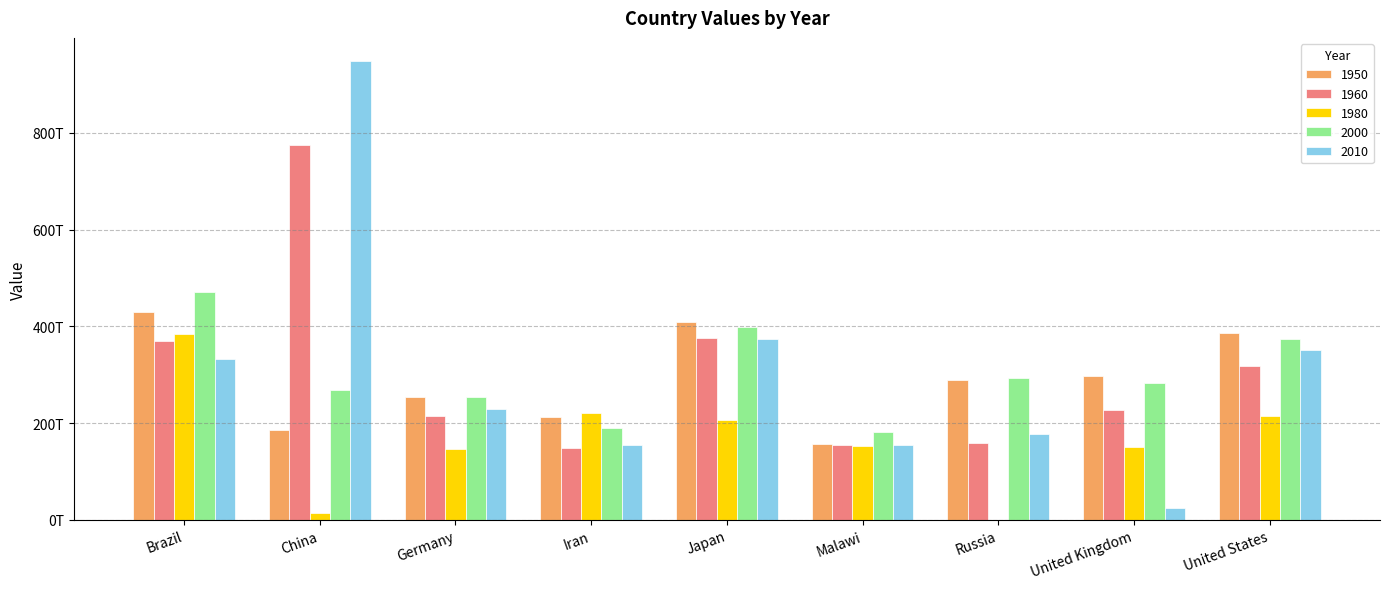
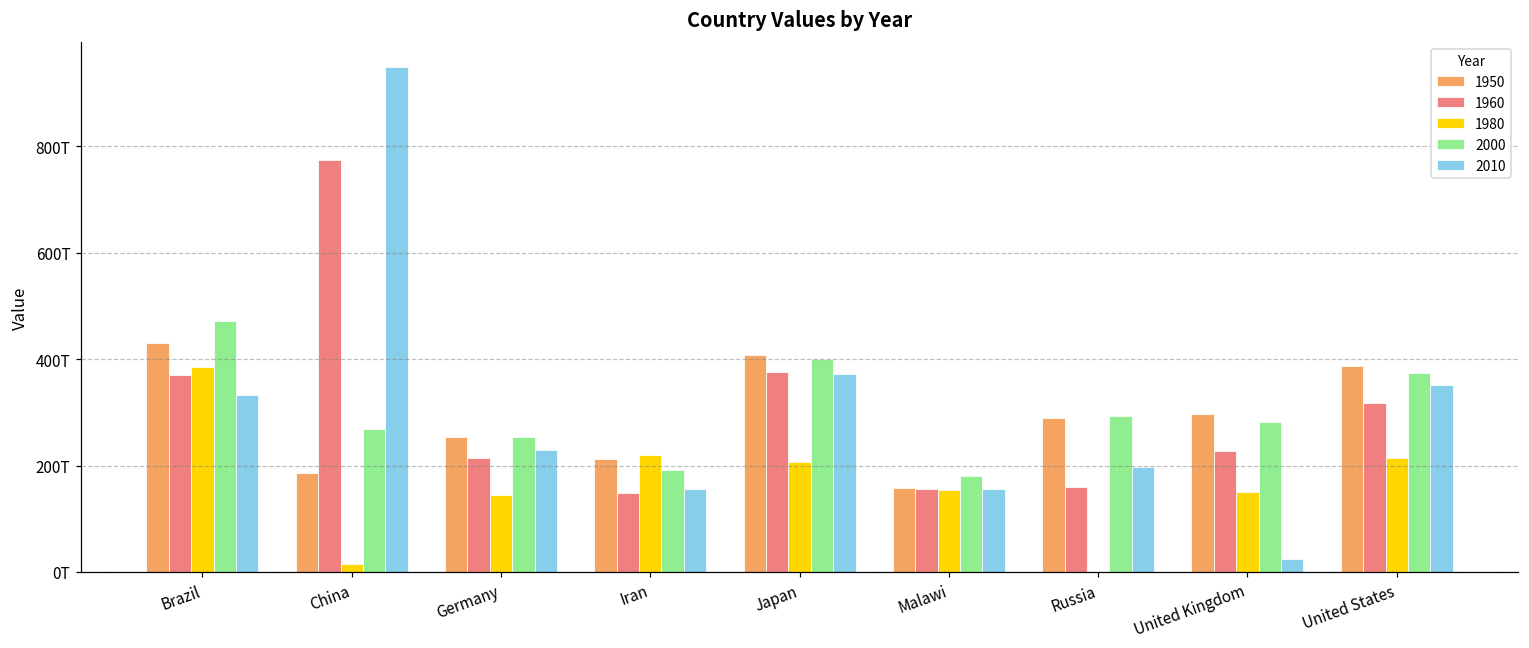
2010, Russia: 180T -> 200T
